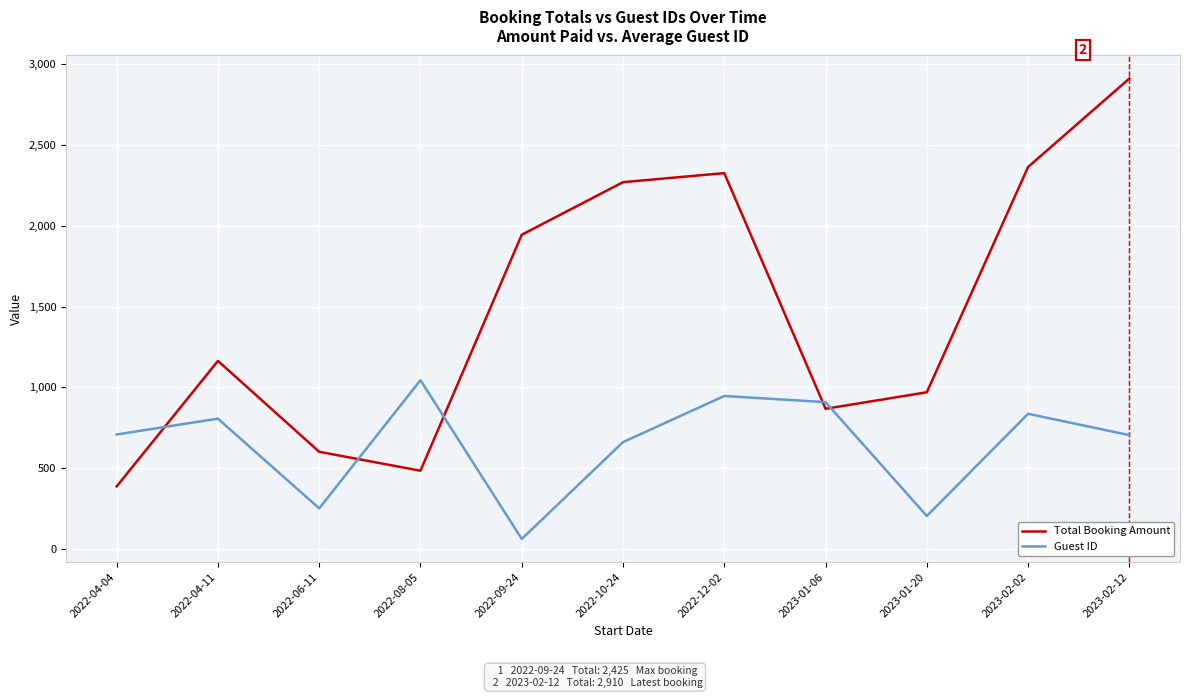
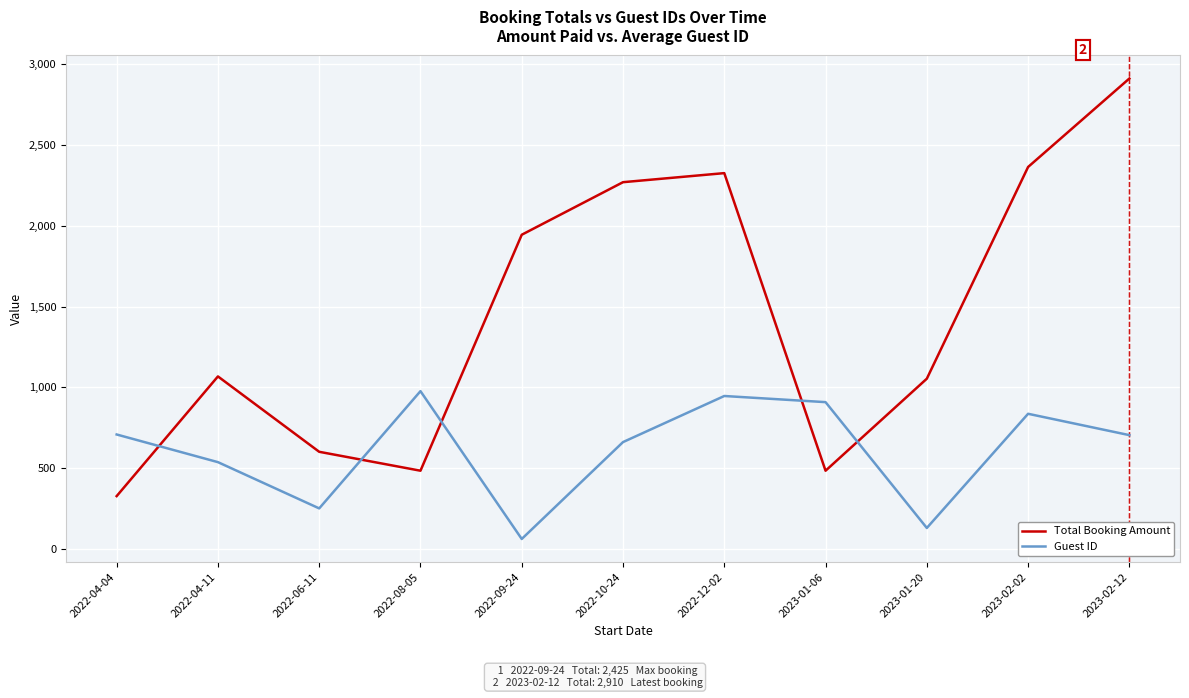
Total Booking Amount, 2022-04-04: 390 -> 330
Total Booking Amount, 2022-04-11: 1,160 -> 1,070
Guest ID, 2022-04-11: 810 -> 540
Guest ID, 2022-08-05: 1,050 -> 980
Total Booking Amount, 2023-01-06: 870 -> 490
Total Booking Amount, 2023-01-20: 970 -> 1,050
Guest ID, 2023-01-20: 210 -> 130
